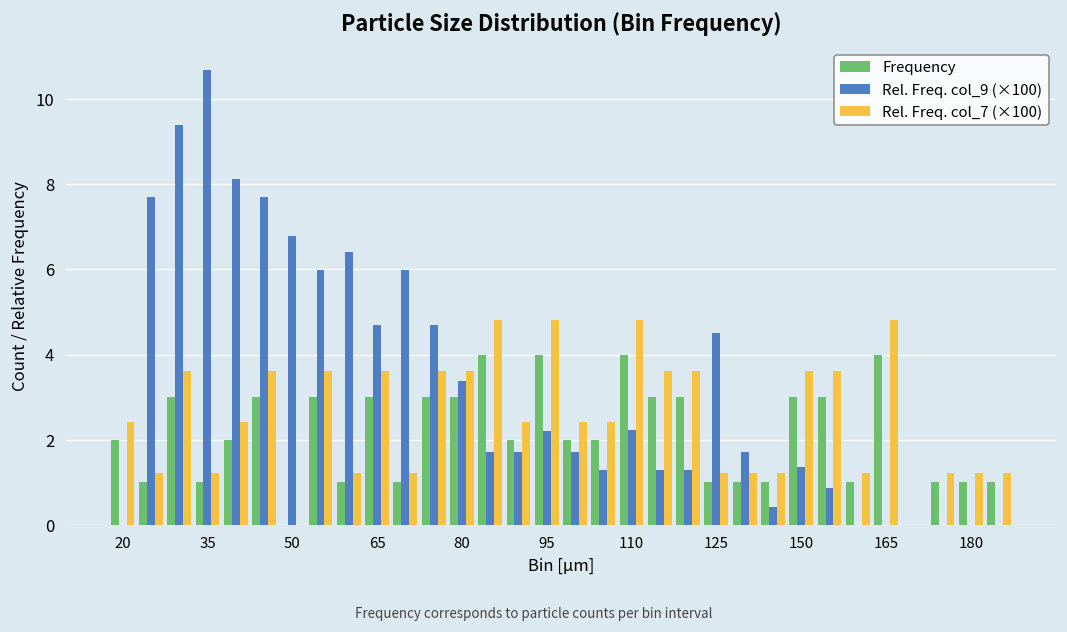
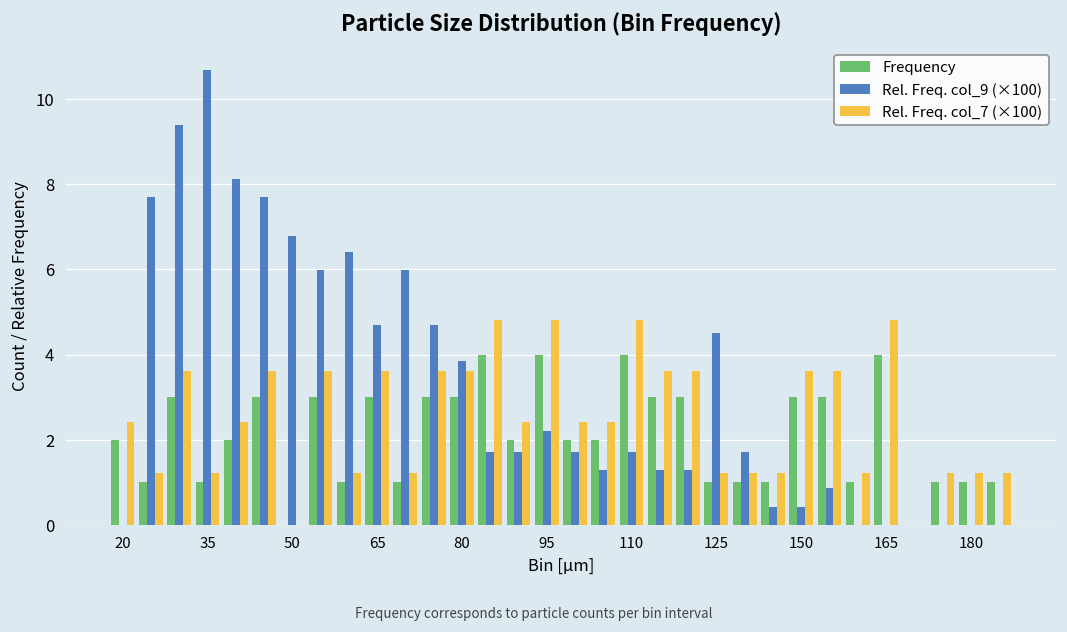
Rel. Freq. col_9 (×100), 80: 3.4 -> 3.8
Rel. Freq. col_9 (×100), 110: 2.2 -> 1.7
Rel. Freq. col_9 (×100), 150: 1.4 -> 0.4
